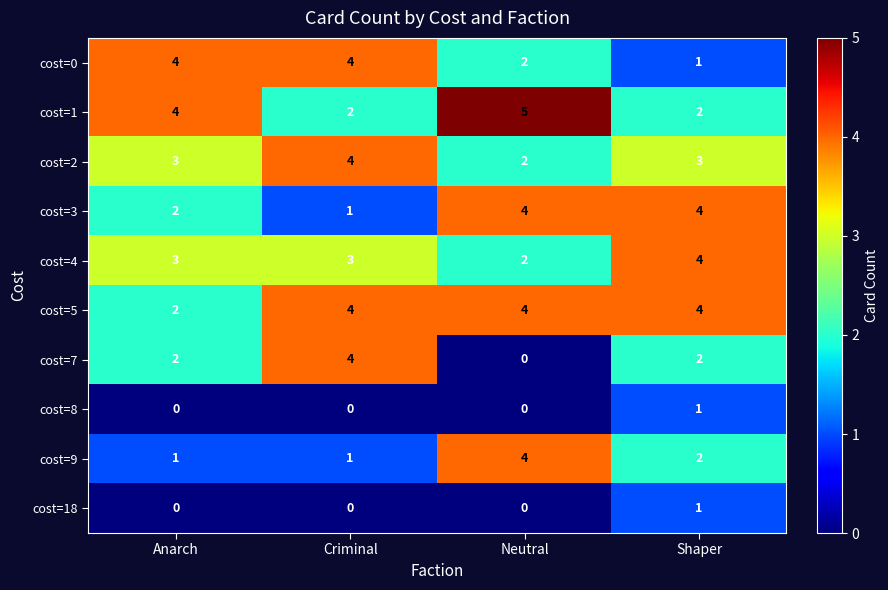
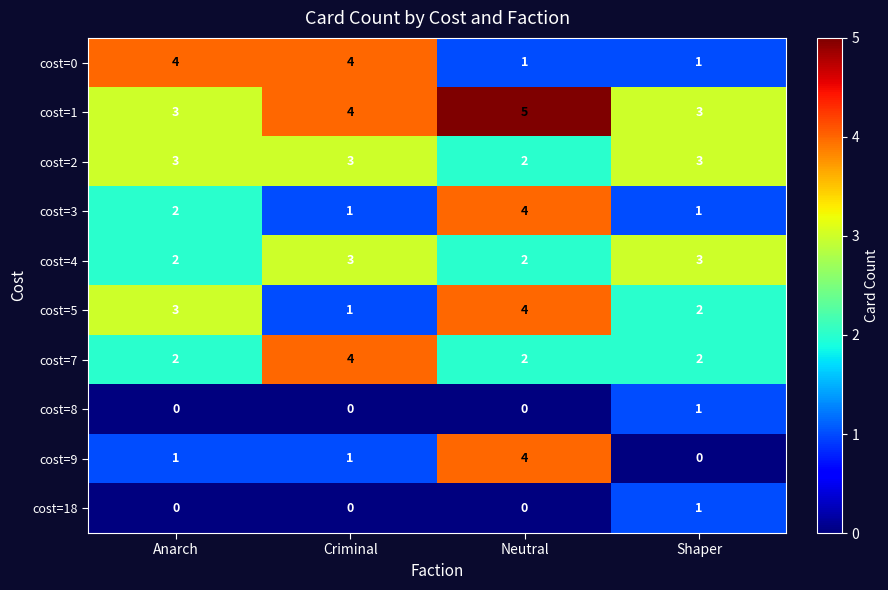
cost=0, Neutral: 2 -> 1
cost=1, Anarch: 4 -> 3
cost=1, Criminal: 2 -> 4
cost=1, Shaper: 2 -> 3
cost=2, Criminal: 4 -> 3
cost=3, Shaper: 4 -> 1
cost=4, Anarch: 3 -> 2
cost=4, Shaper: 4 -> 3
cost=5, Anarch: 2 -> 3
cost=5, Criminal: 4 -> 1
cost=5, Shaper: 4 -> 2
cost=7, Neutral: 0 -> 2
cost=9, Shaper: 2 -> 0
